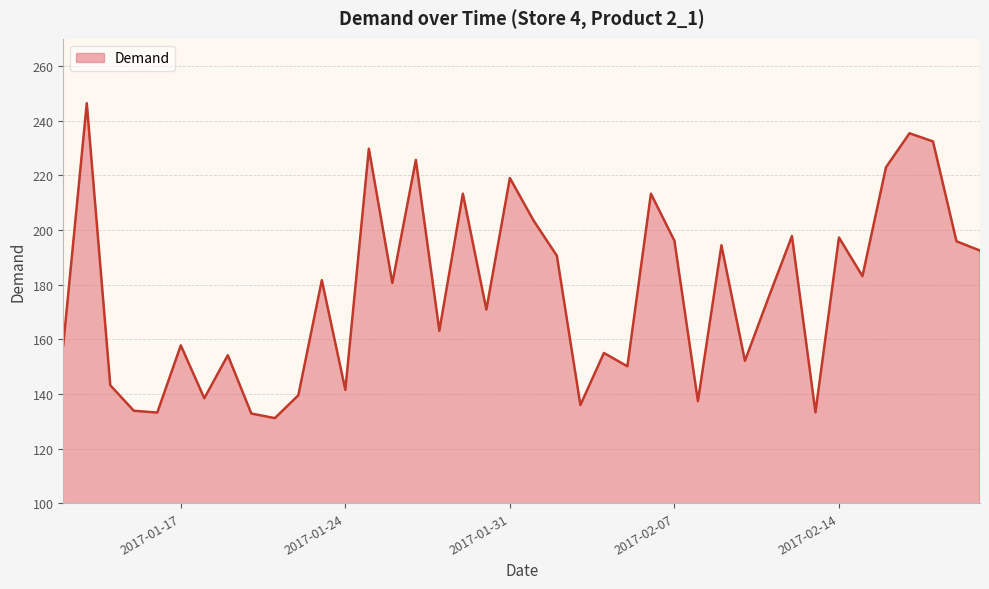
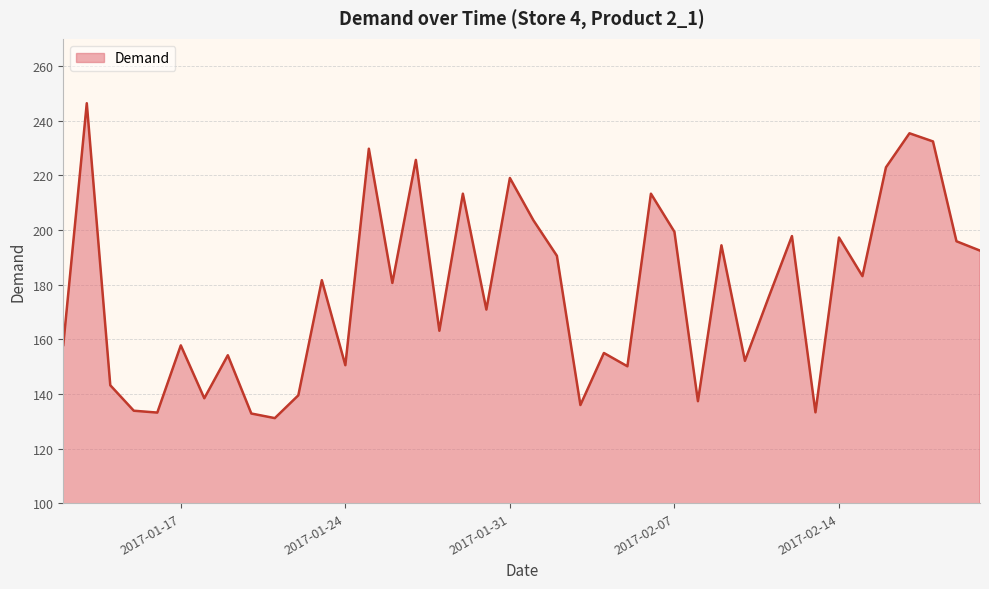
2017-01-24: 141 -> 151
2017-02-07: 196 -> 199
